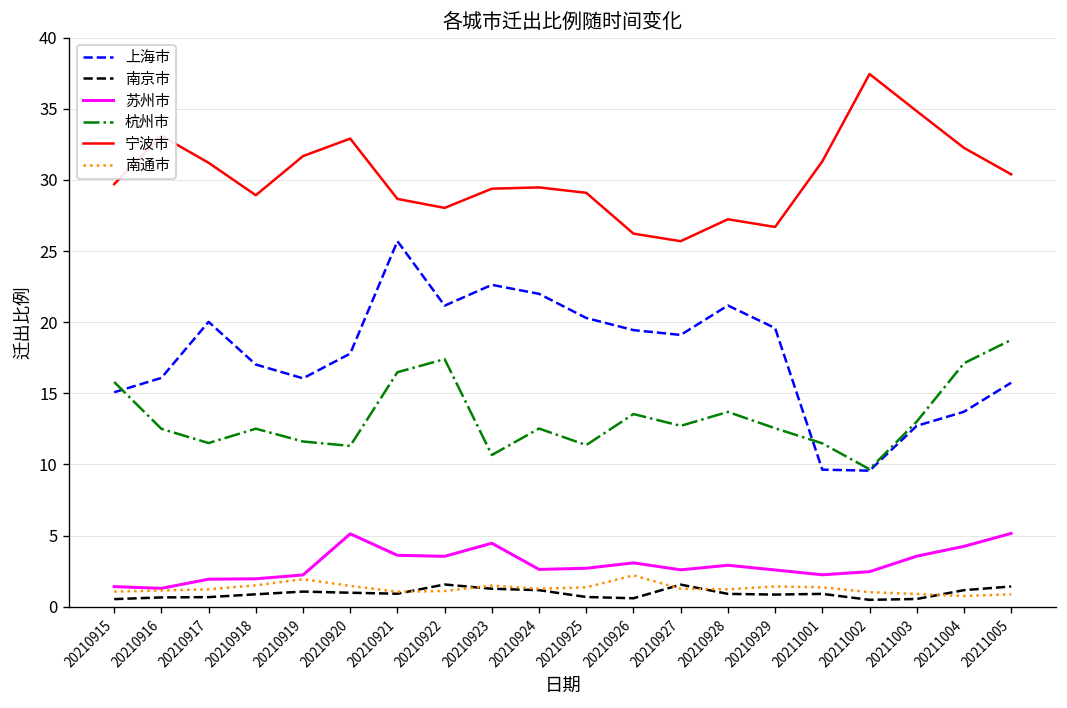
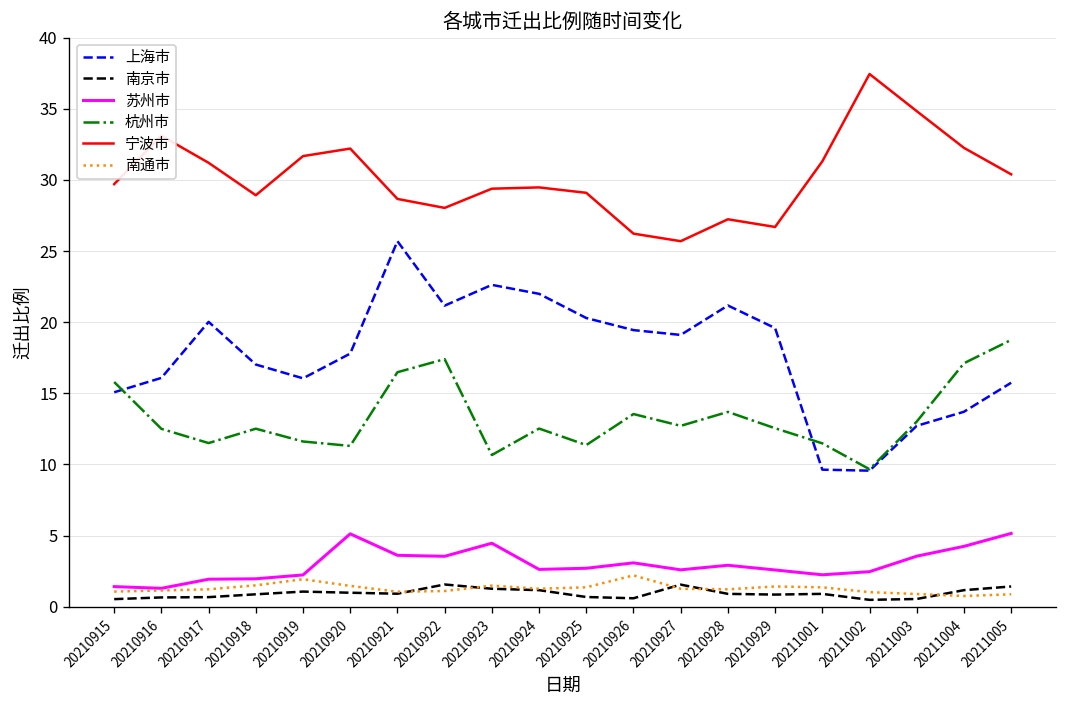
宁波市, 20210920: 32.9 -> 32.2
